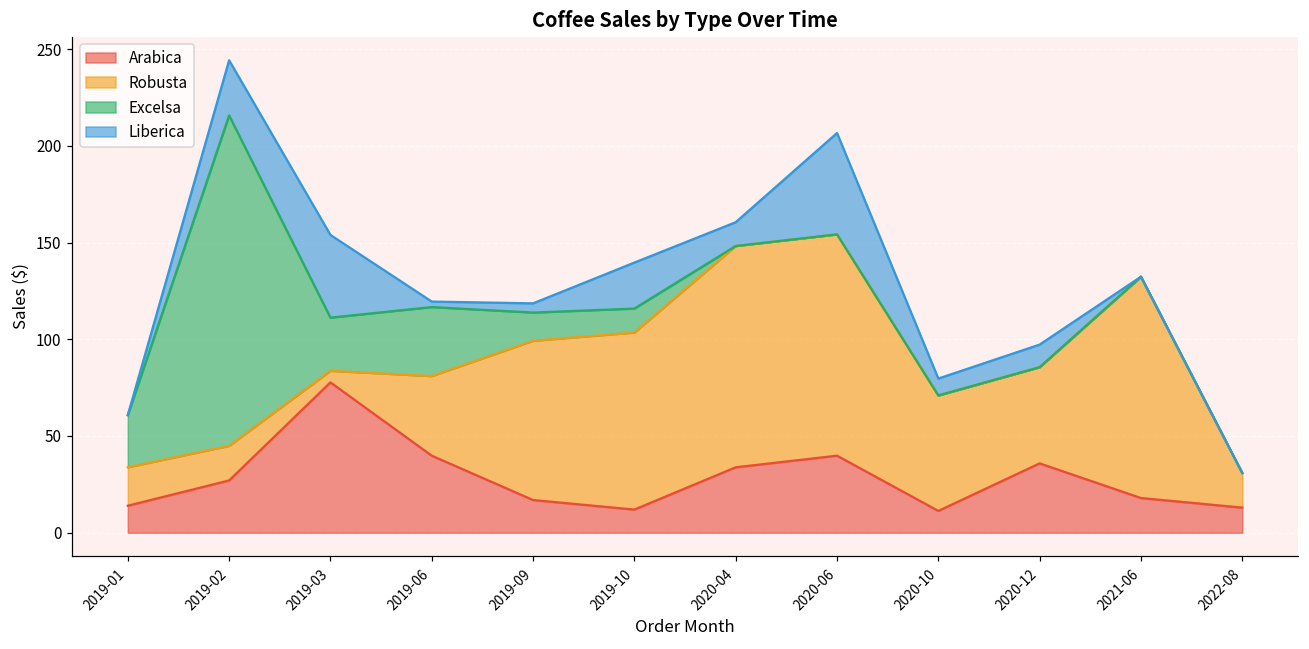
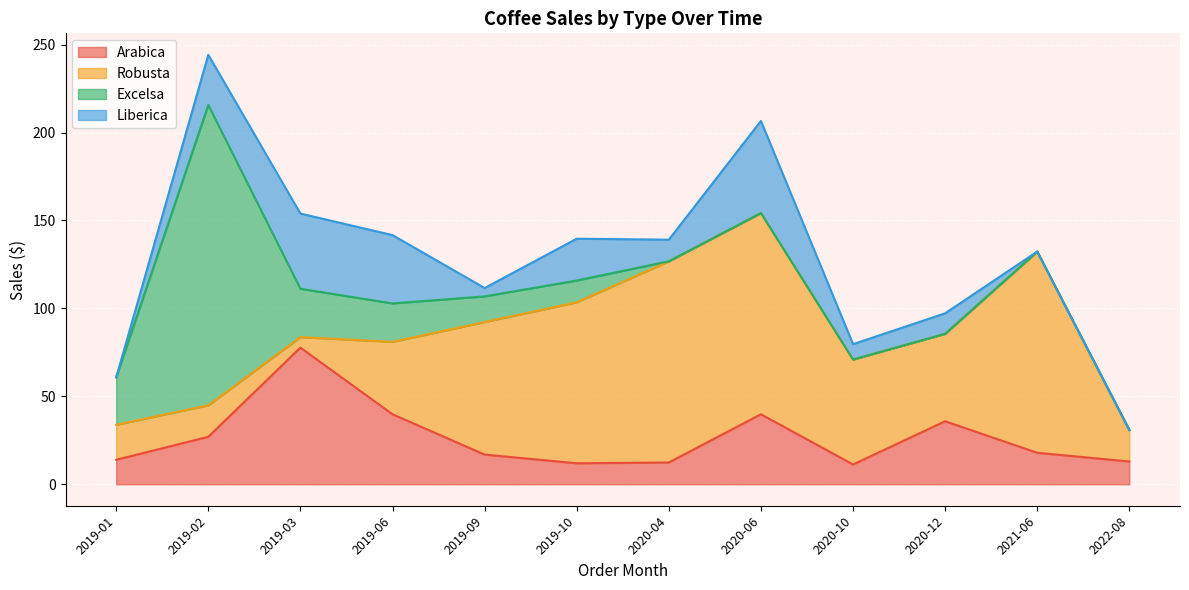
Excelsa, 2019-06: 36 -> 22
Liberica, 2019-06: 3 -> 39
Robusta, 2019-09: 82 -> 75
Arabica, 2020-04: 34 -> 12
